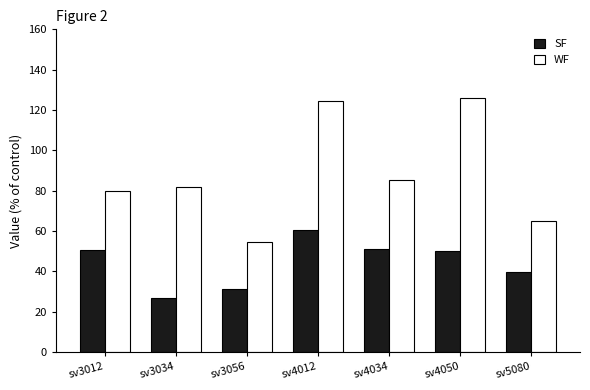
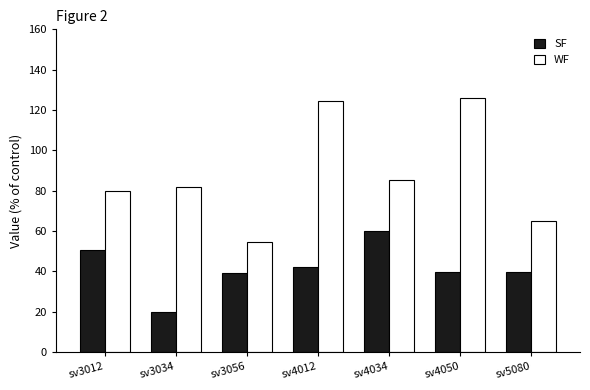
SF, sv3034: 27 -> 20
SF, sv3056: 31 -> 39
SF, sv4012: 60 -> 42
SF, sv4034: 51 -> 60
SF, sv4050: 50 -> 40
